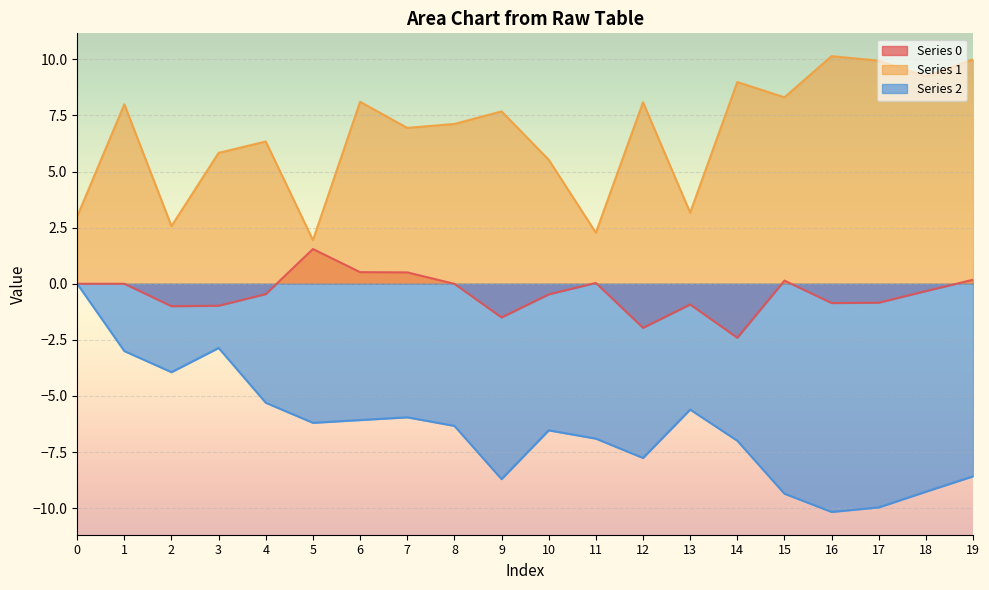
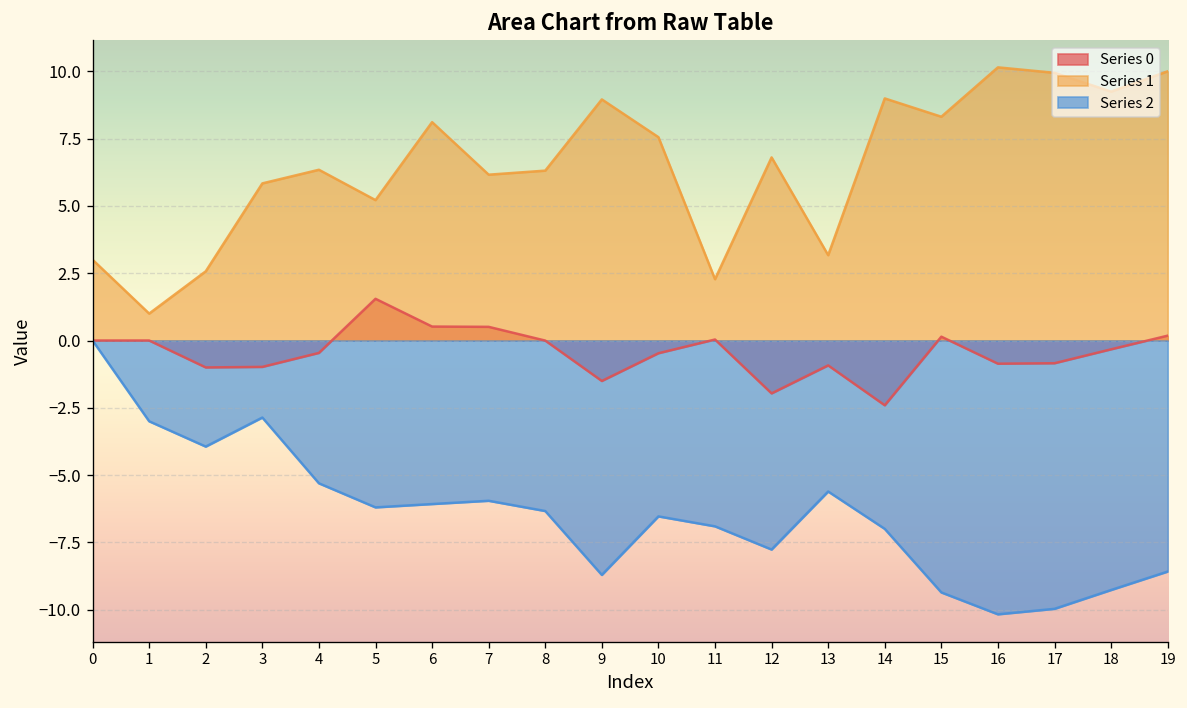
Series 1, 1: 8 -> 1
Series 1, 5: 1.9 -> 5.2
Series 1, 7: 6.9 -> 6.2
Series 1, 8: 7.1 -> 6.3
Series 1, 9: 7.7 -> 9.0
Series 1, 10: 5.5 -> 7.6
Series 1, 12: 8.1 -> 6.8
